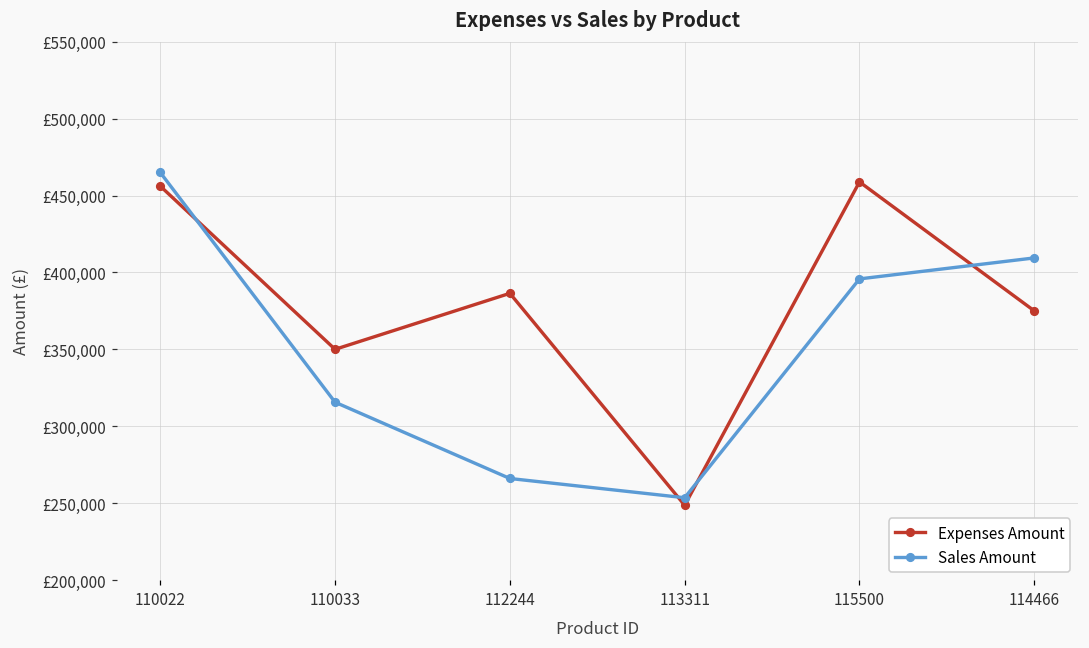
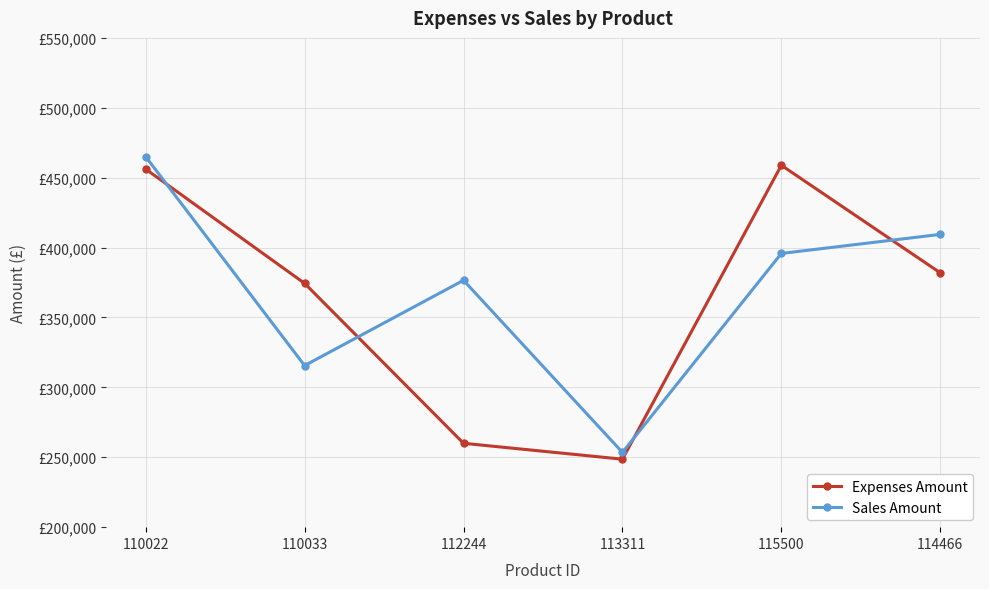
Expenses Amount, 110033: £350,000 -> £374,000
Expenses Amount, 112244: £386,000 -> £260,000
Sales Amount, 112244: £266,000 -> £377,000
Expenses Amount, 114466: £375,000 -> £382,000
